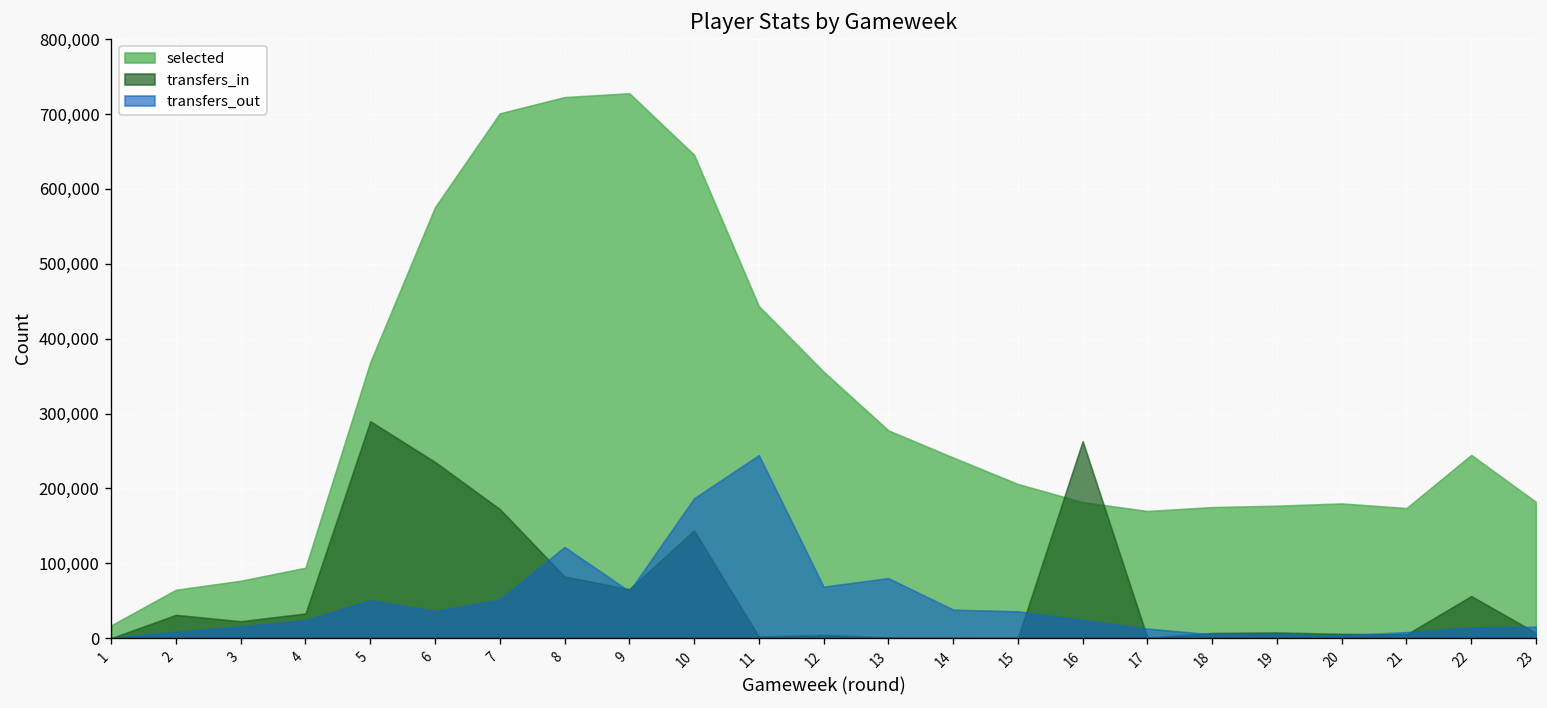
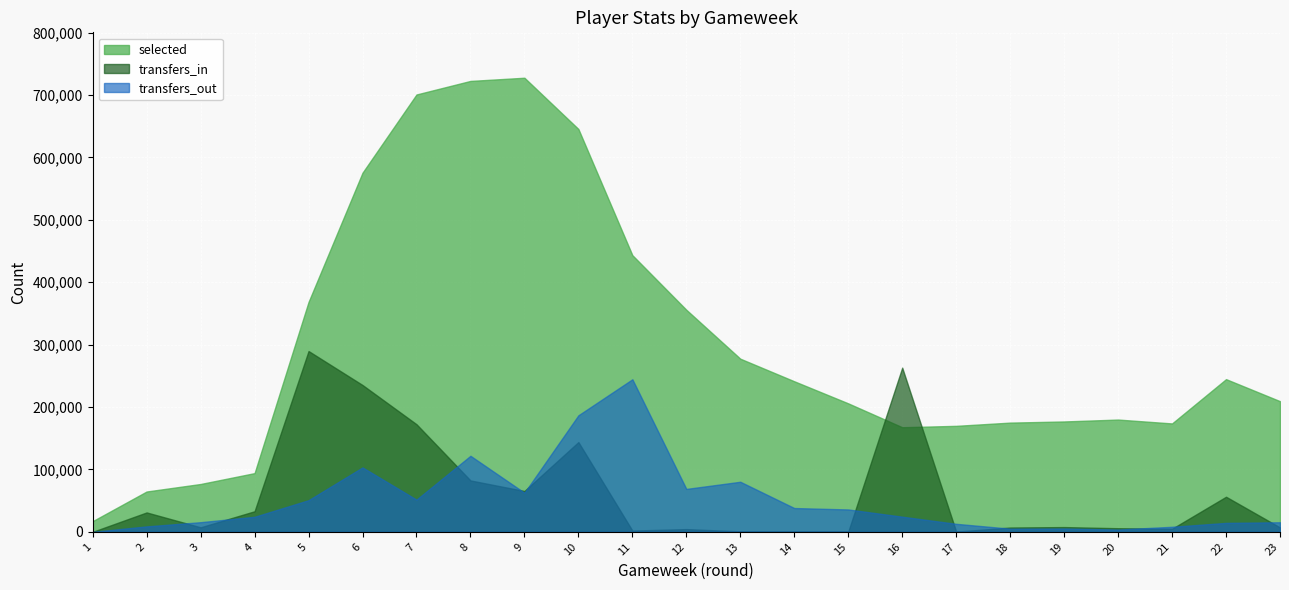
transfers_in, 3: 20,000 -> 10,000
transfers_out, 6: 40,000 -> 100,000
selected, 16: 180,000 -> 170,000
selected, 23: 180,000 -> 210,000
